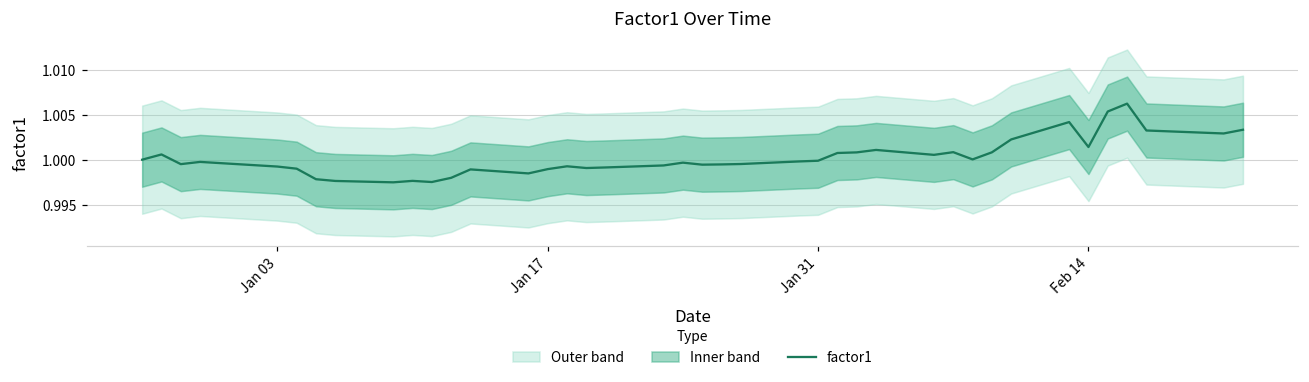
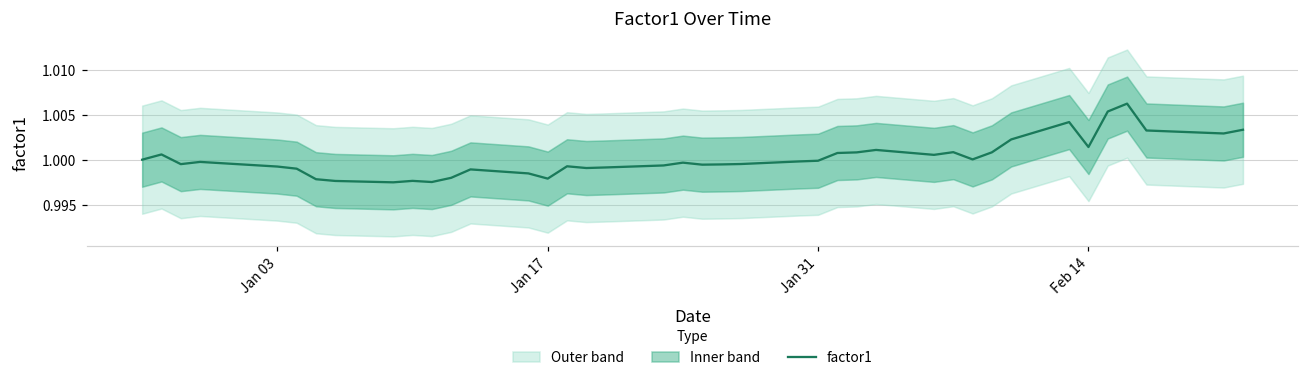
factor1, Jan 17: 0.999 -> 0.998
